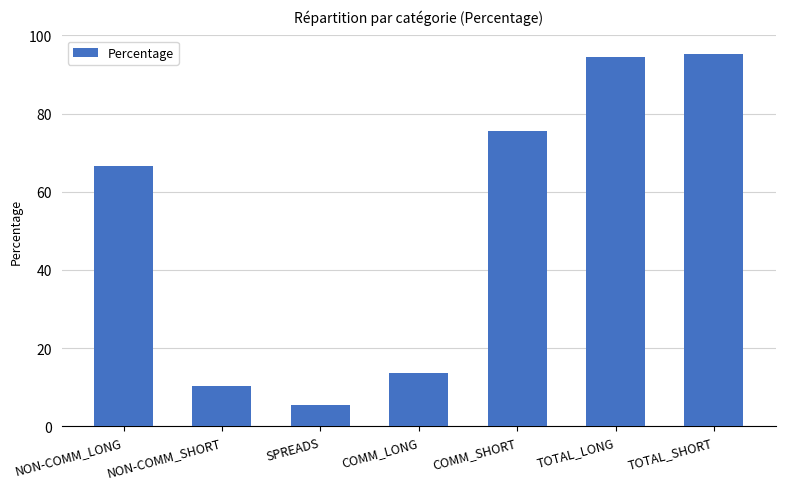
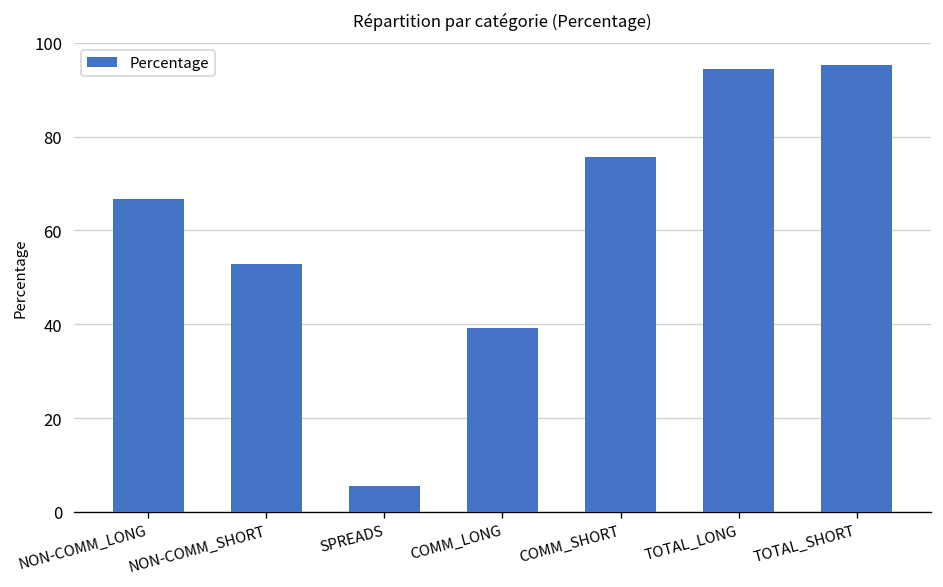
NON-COMM_SHORT: 10 -> 53
COMM_LONG: 14 -> 39
